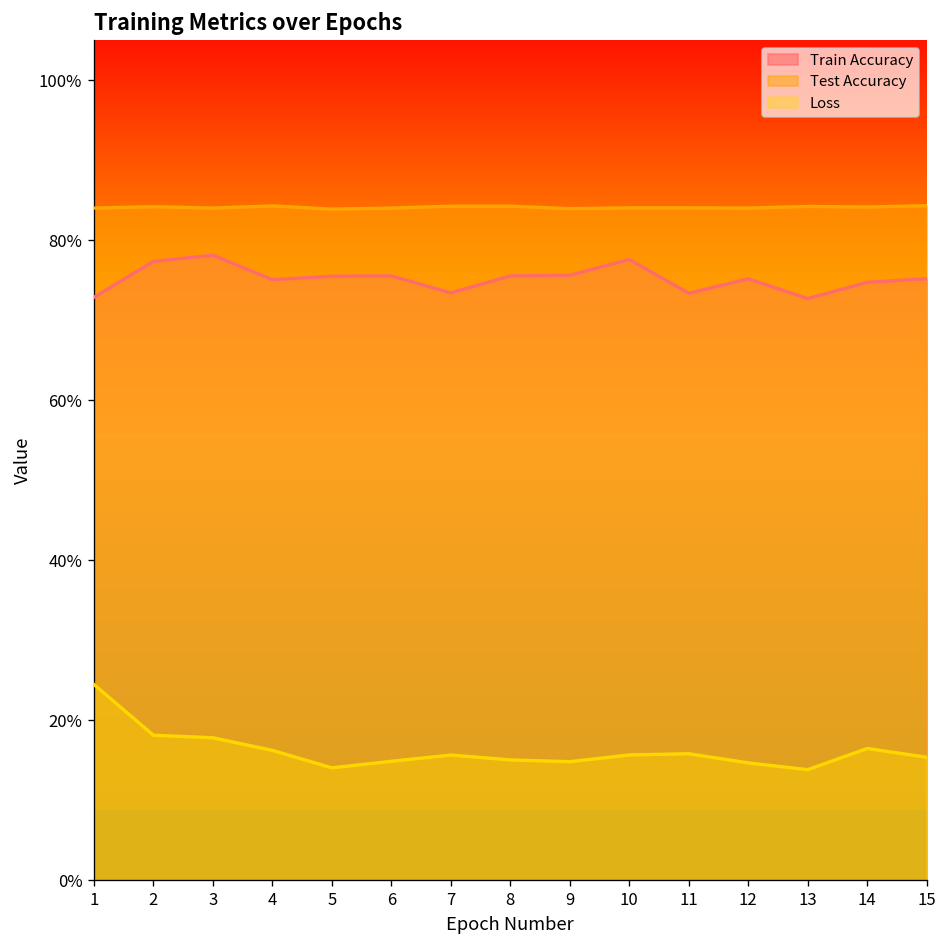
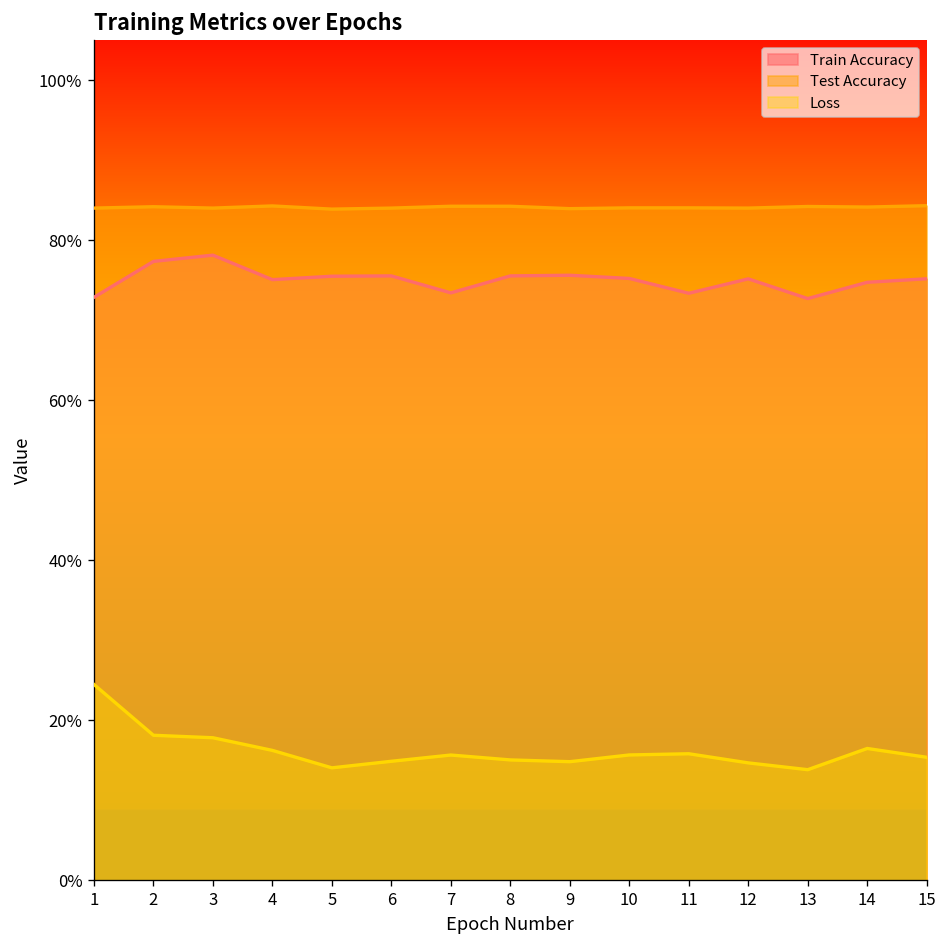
Train Accuracy, 10: 78% -> 75%
